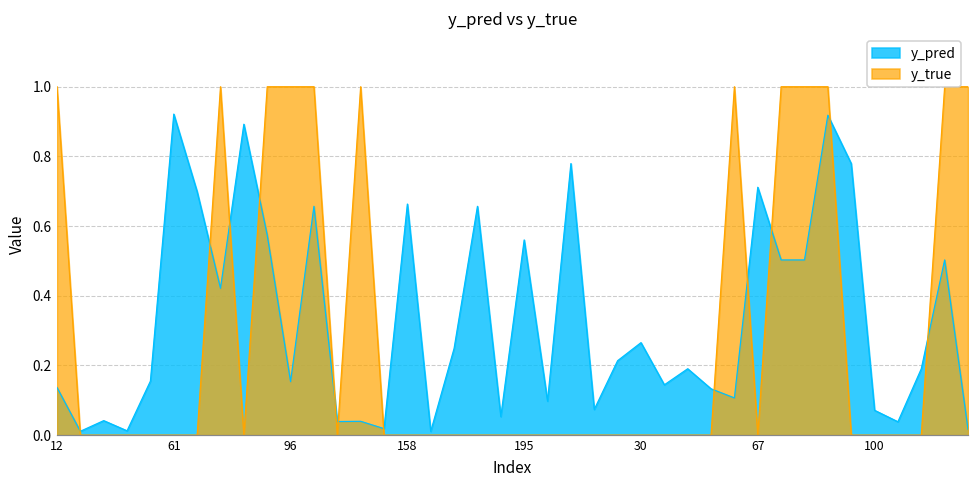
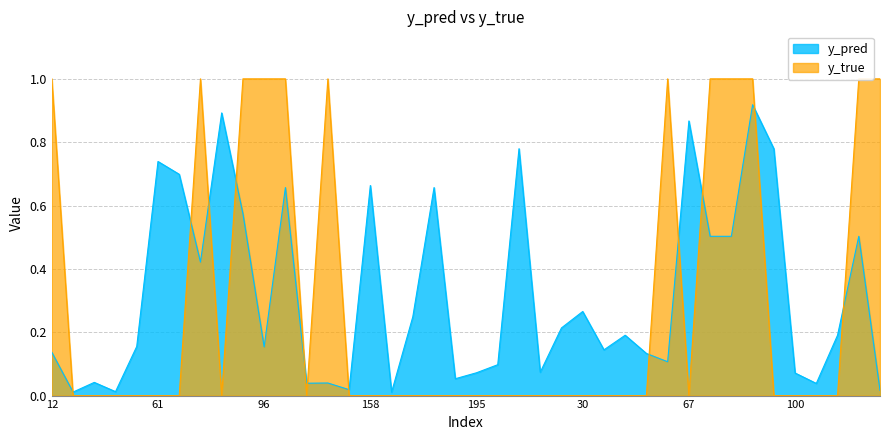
y_pred, 61: 0.92 -> 0.74
y_pred, 195: 0.56 -> 0.07
y_pred, 67: 0.71 -> 0.87
